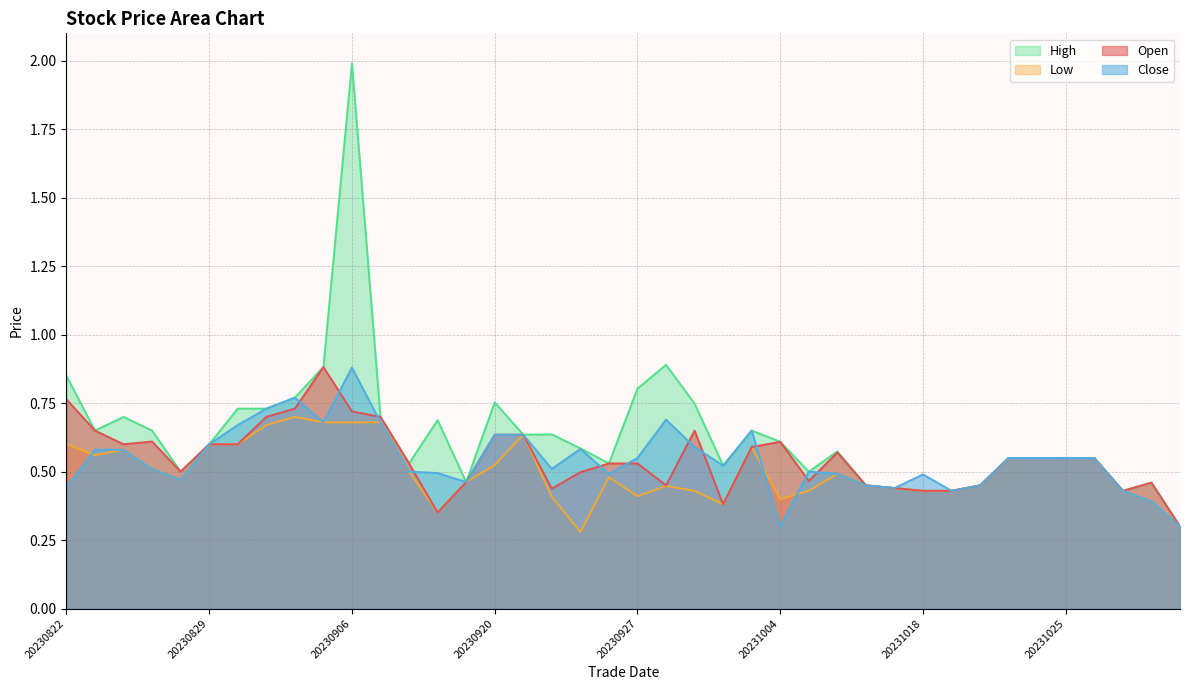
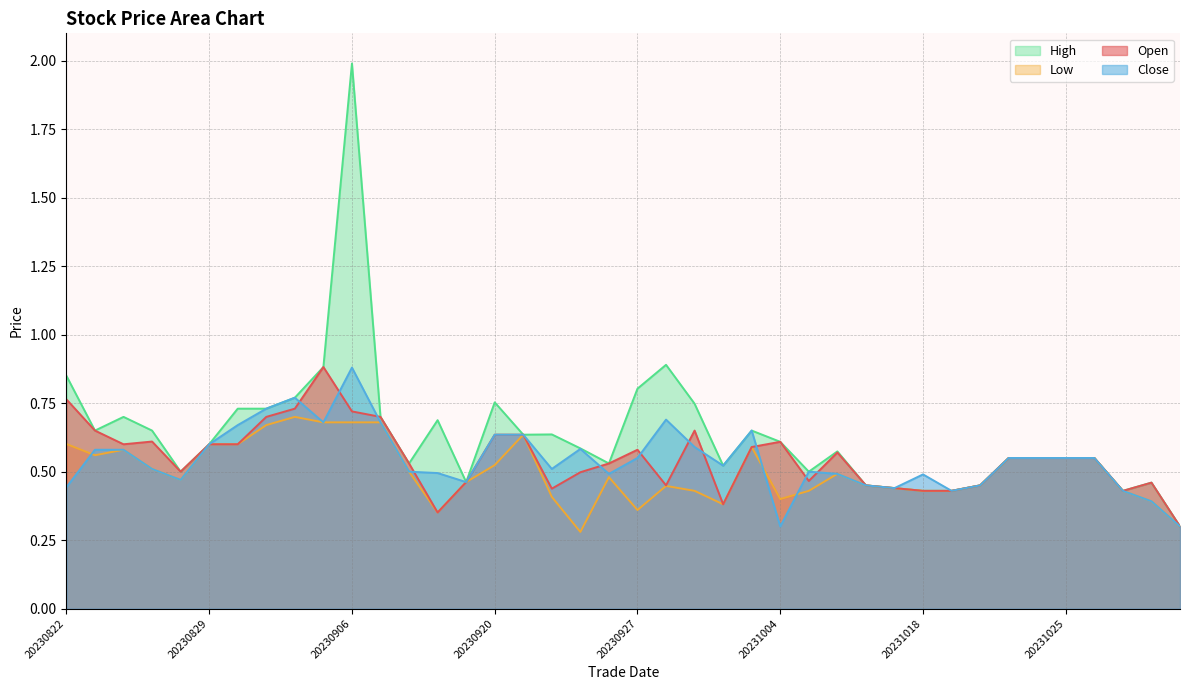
Low, 20230927: 0.41 -> 0.36
Open, 20230927: 0.53 -> 0.58
